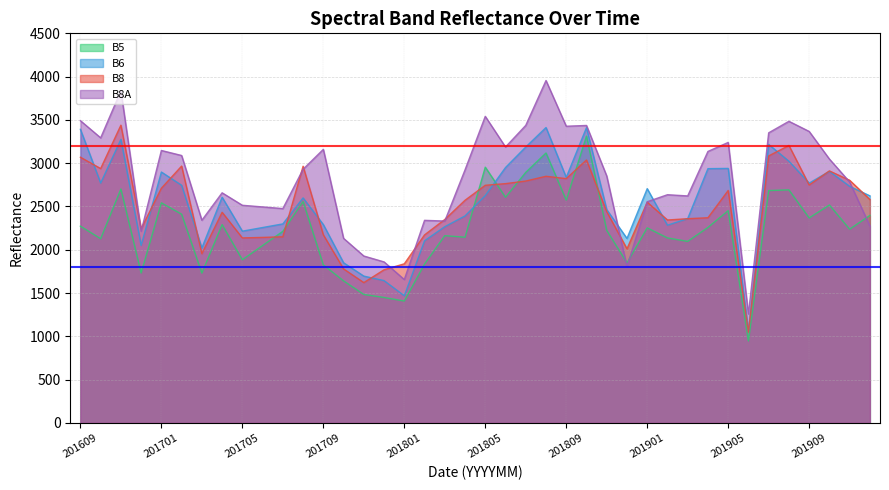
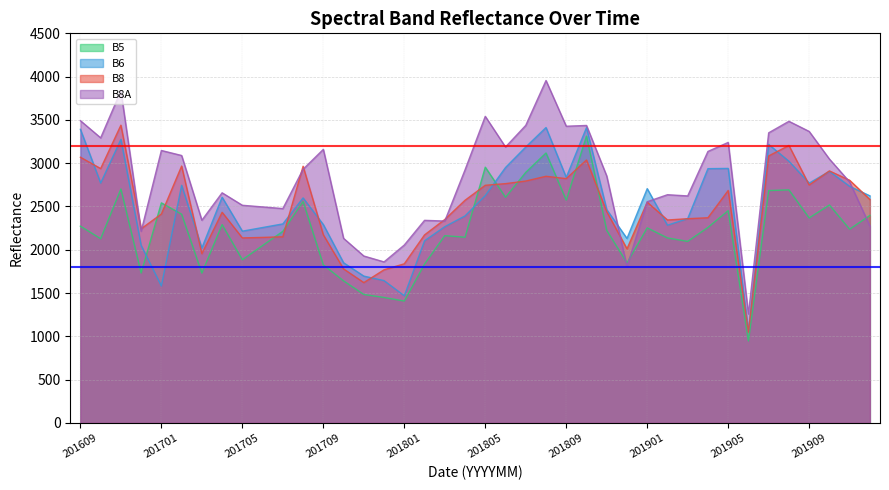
B6, 201701: 2900 -> 1600
B8, 201701: 2700 -> 2400
B8A, 201801: 1700 -> 2100
